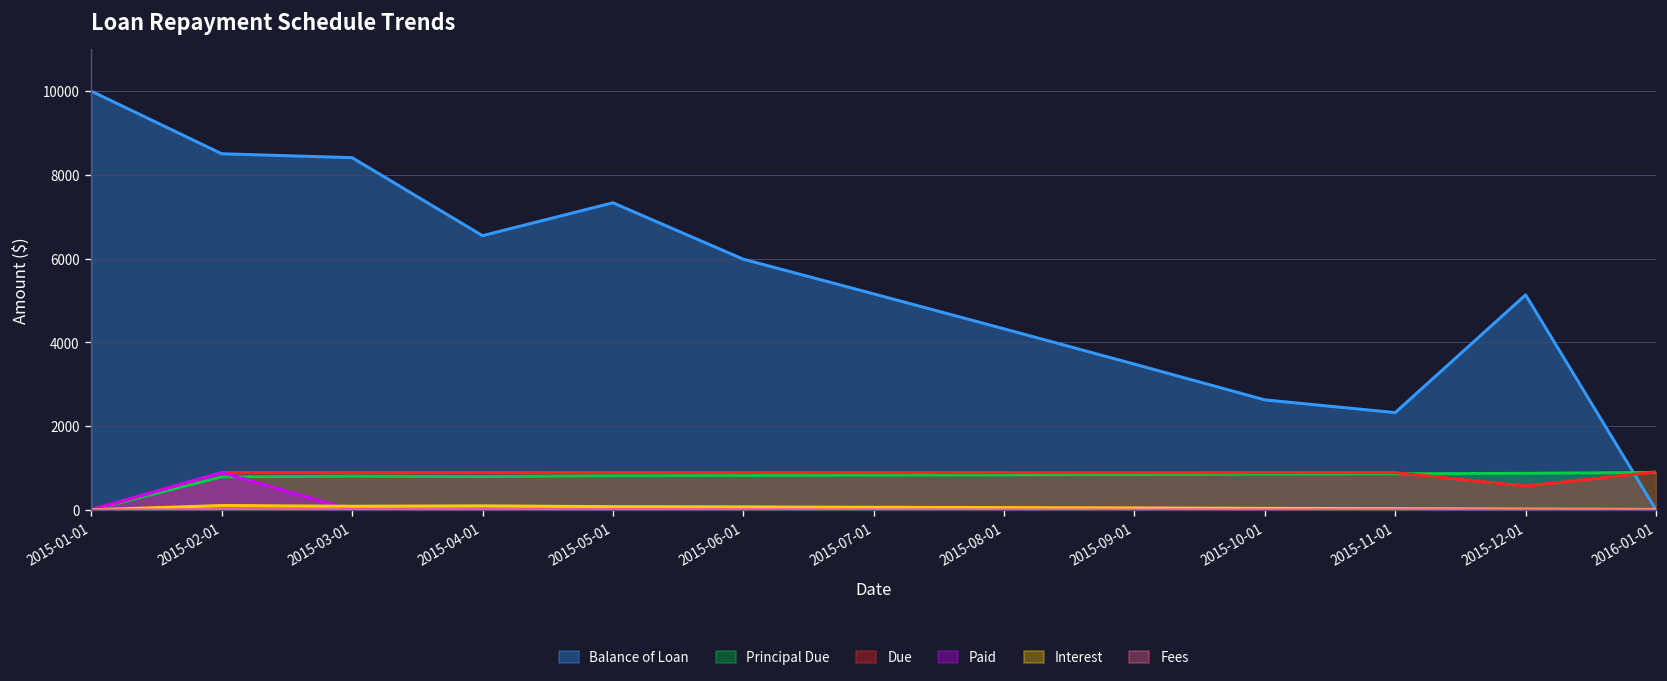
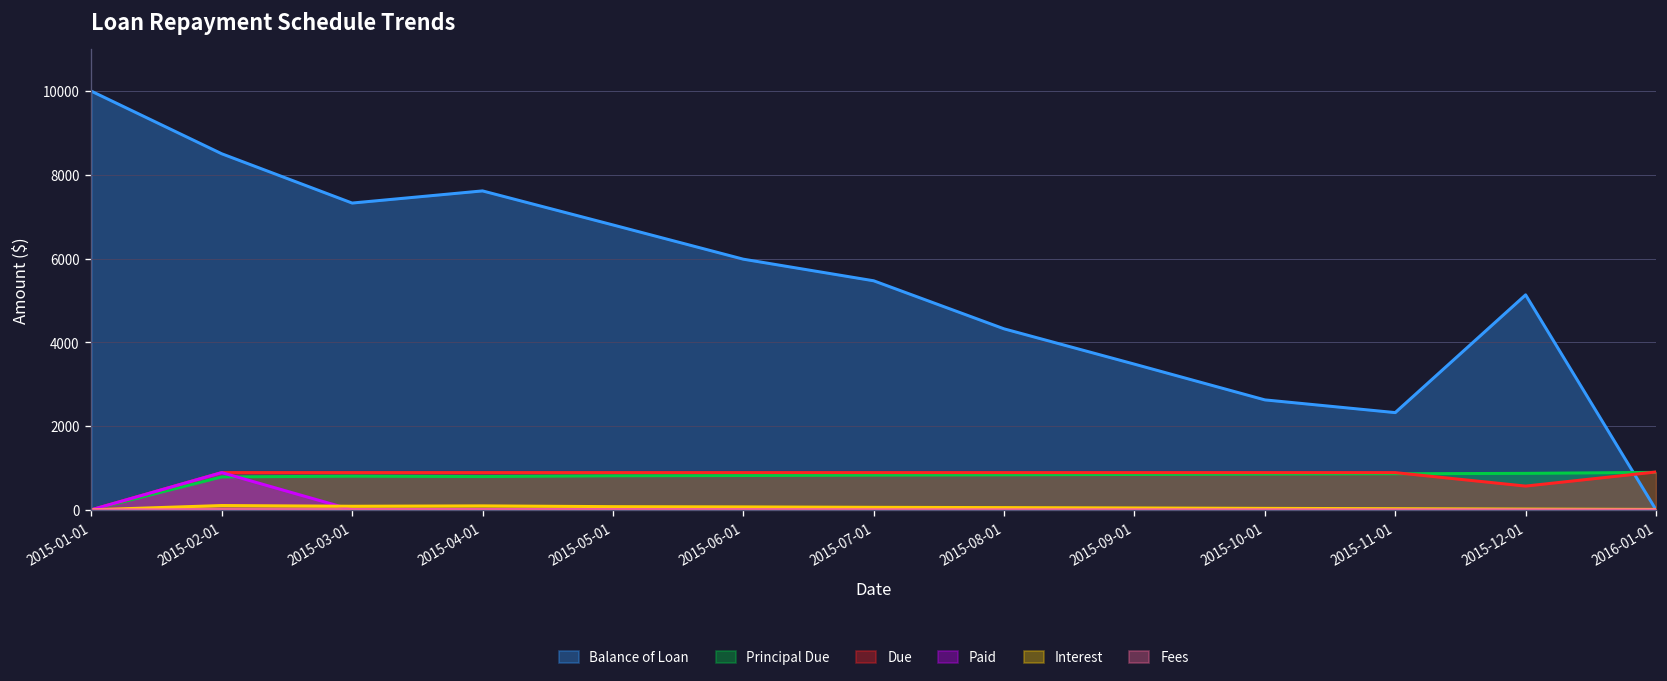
Balance of Loan, 2015-03-01: 8400 -> 7300
Balance of Loan, 2015-04-01: 6500 -> 7600
Balance of Loan, 2015-05-01: 7300 -> 6800
Balance of Loan, 2015-07-01: 5200 -> 5500
